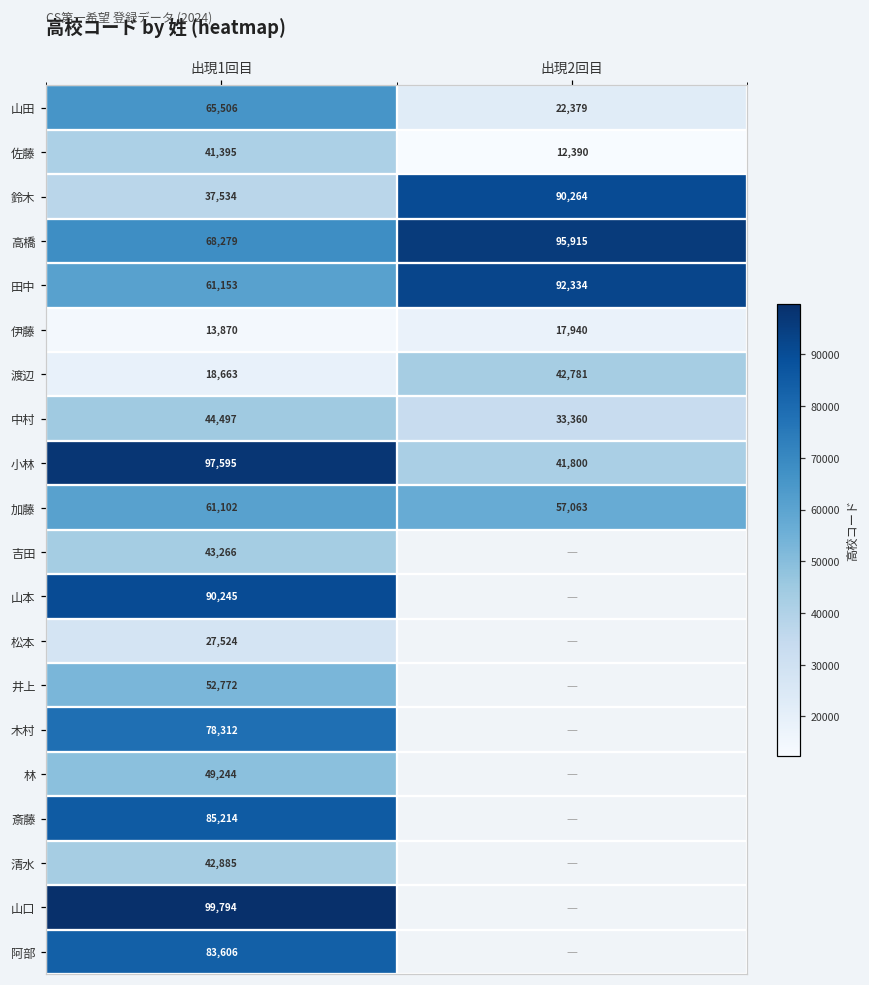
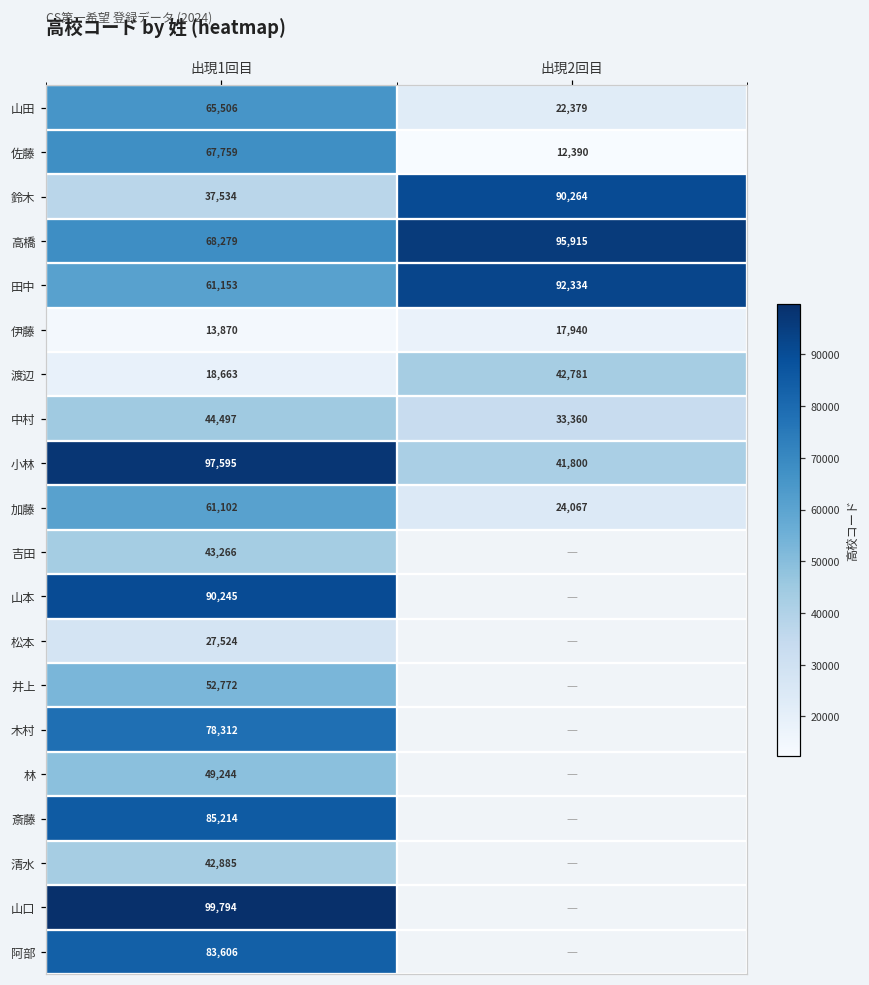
佐藤, 出現1回目: 41,395 -> 67,759
加藤, 出現2回目: 57,063 -> 24,067
